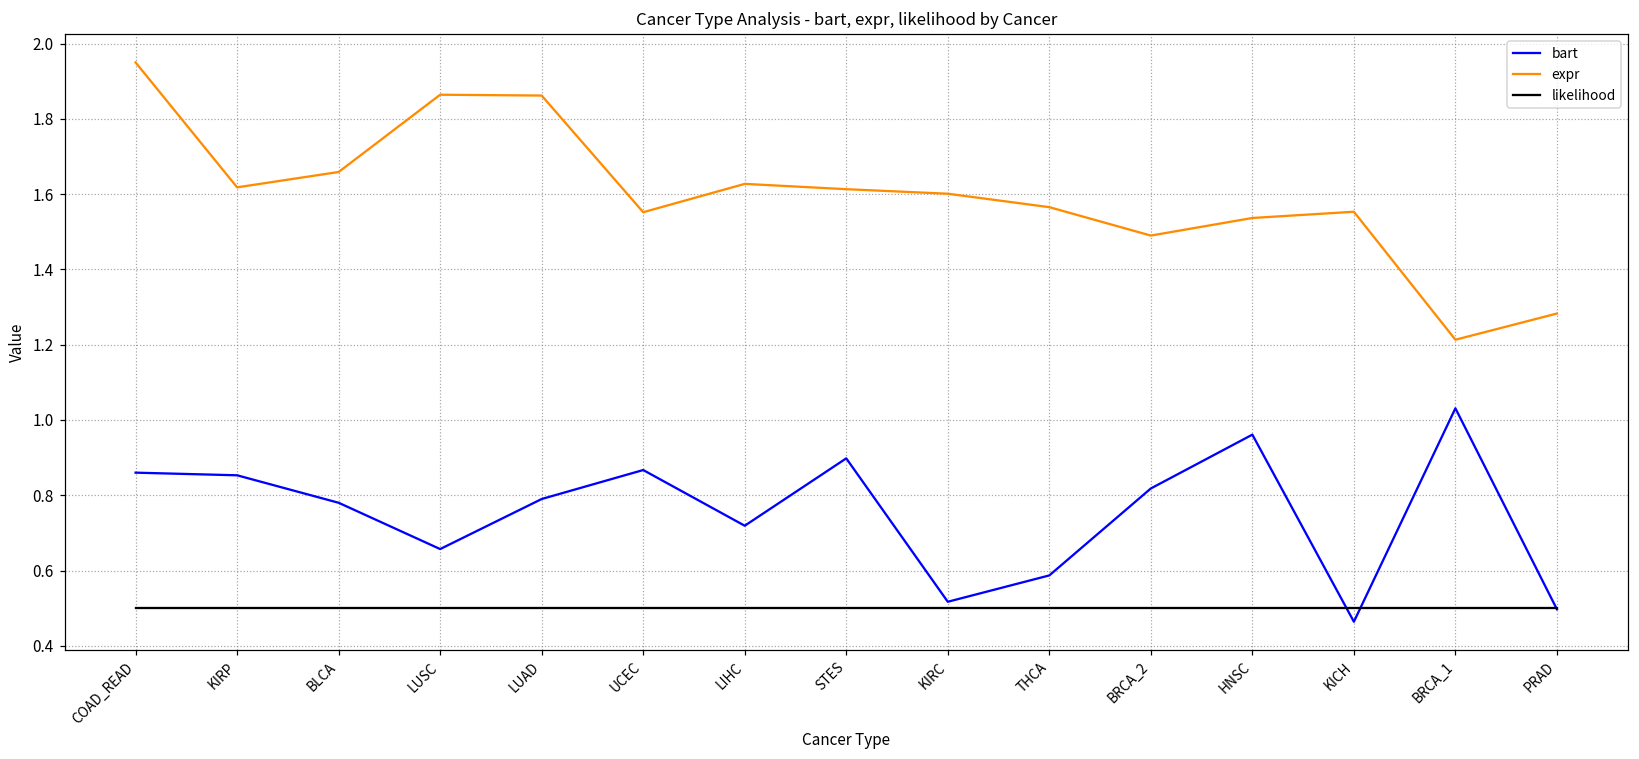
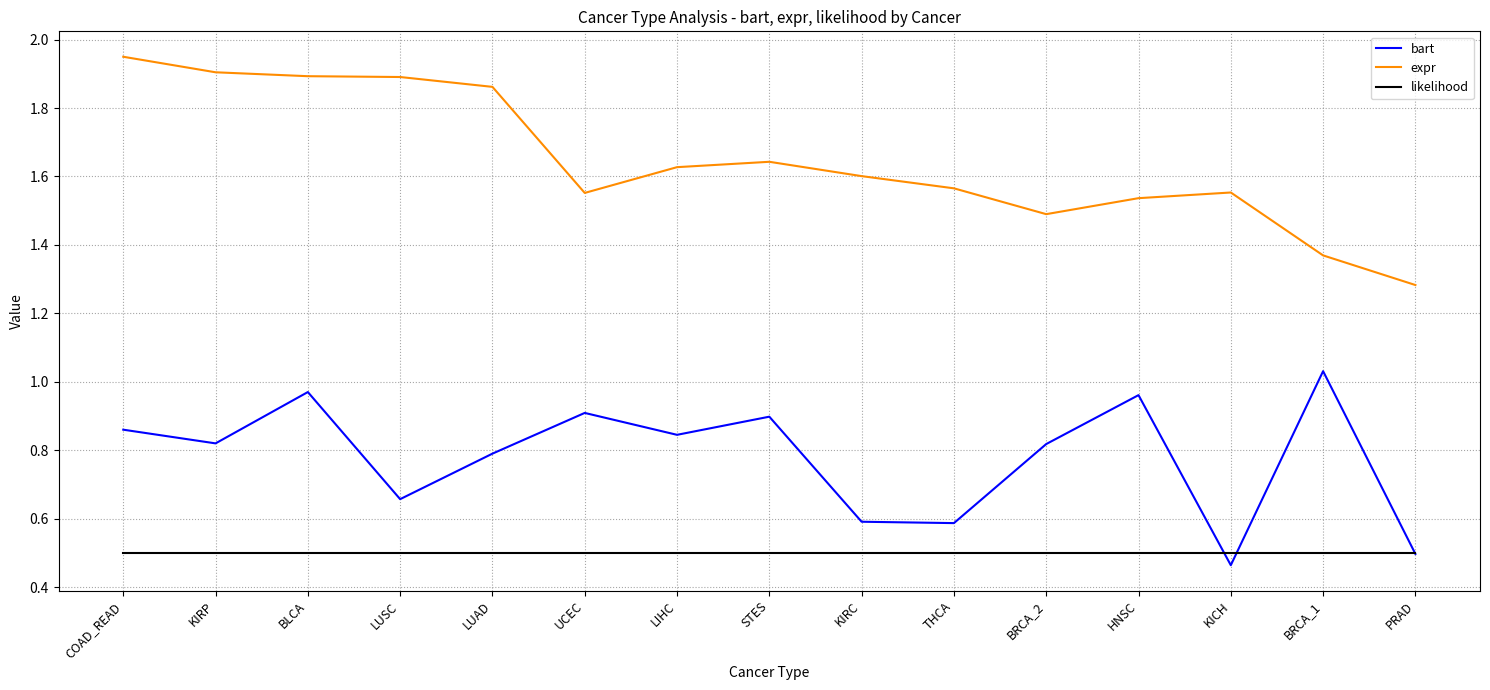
bart, KIRP: 0.85 -> 0.82
expr, KIRP: 1.62 -> 1.90
bart, BLCA: 0.78 -> 0.97
expr, BLCA: 1.66 -> 1.89
expr, LUSC: 1.86 -> 1.89
bart, UCEC: 0.87 -> 0.91
bart, LIHC: 0.72 -> 0.85
expr, STES: 1.61 -> 1.64
bart, KIRC: 0.52 -> 0.59
expr, BRCA_1: 1.21 -> 1.37
